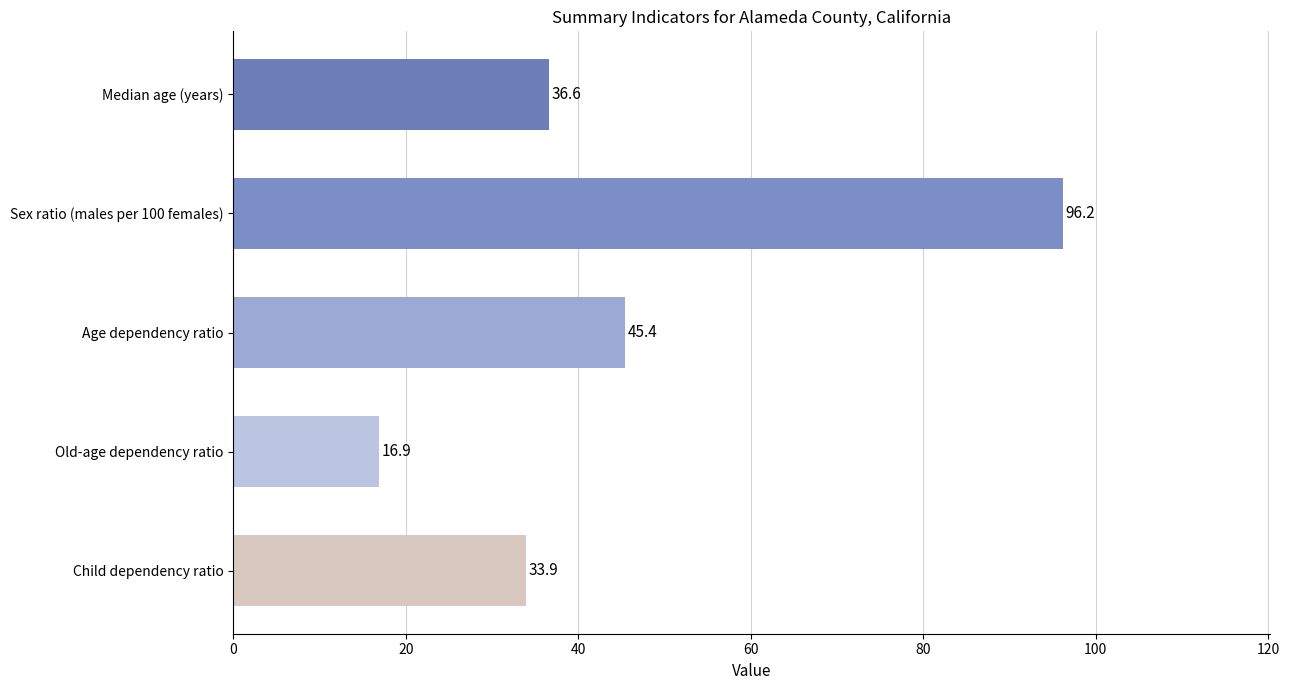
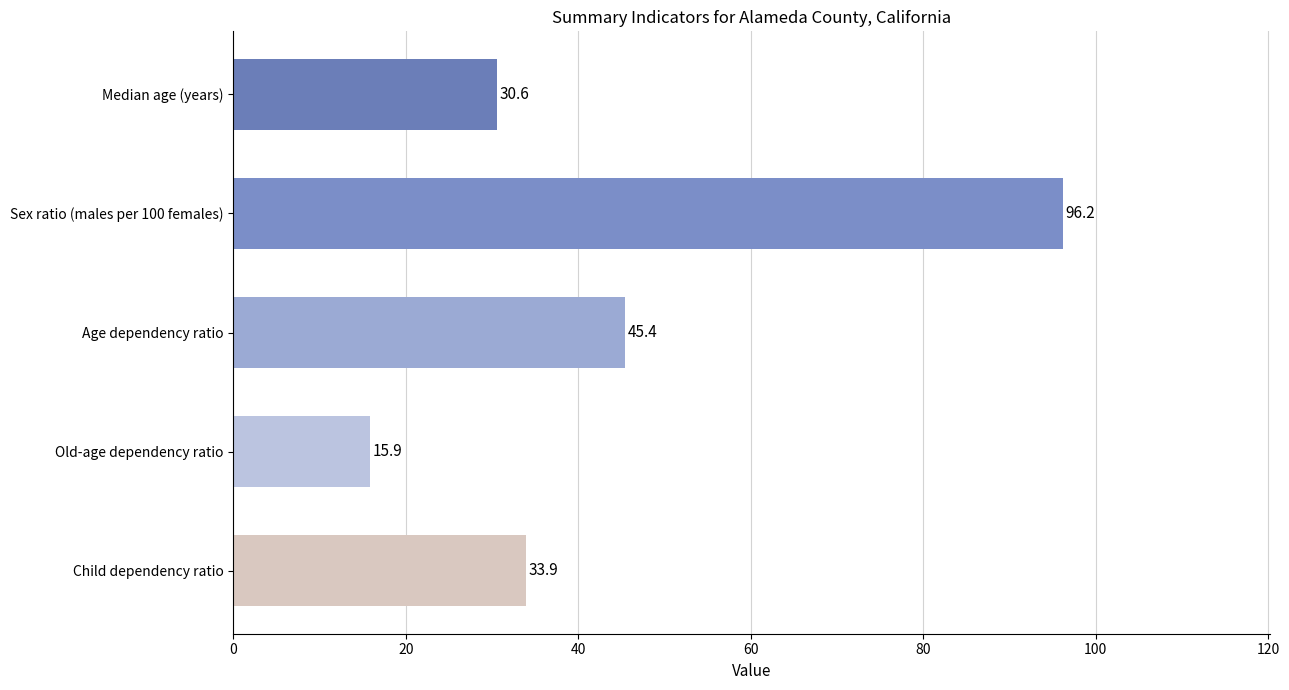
Median age (years): 36.6 -> 30.6
Old-age dependency ratio: 16.9 -> 15.9
